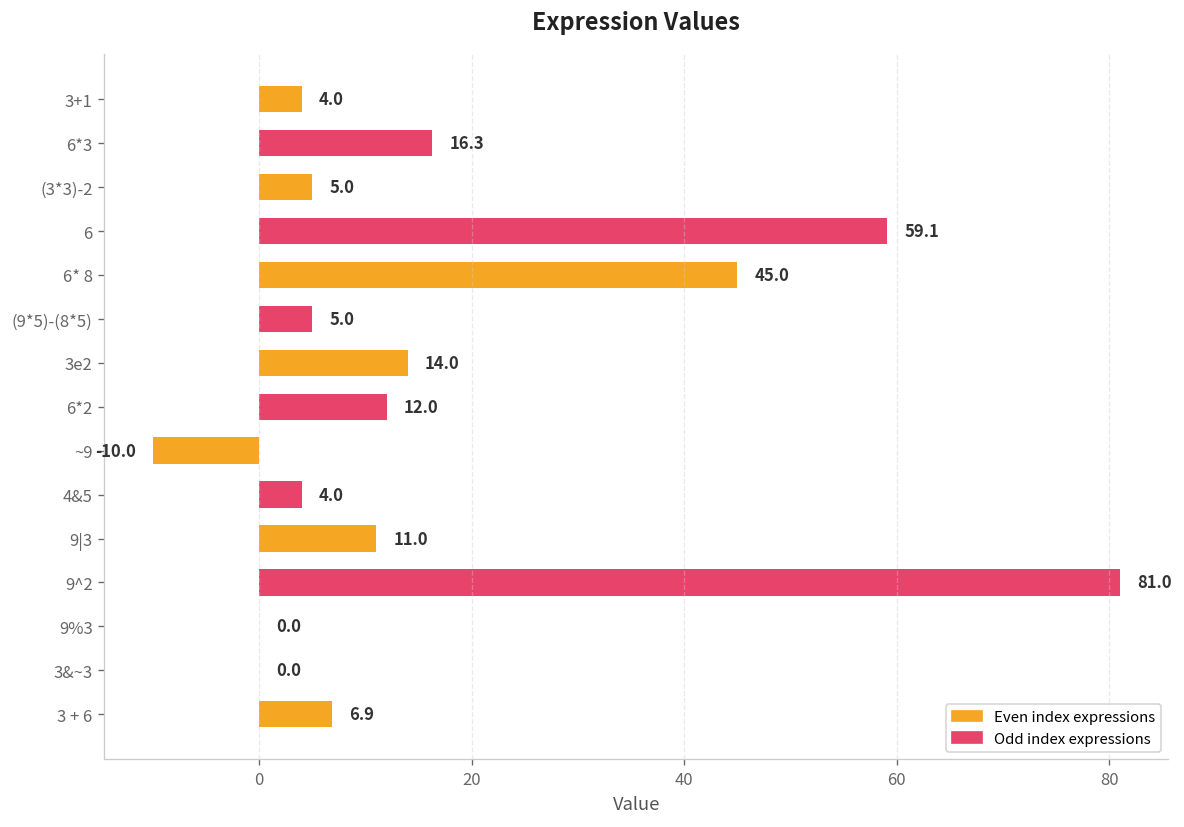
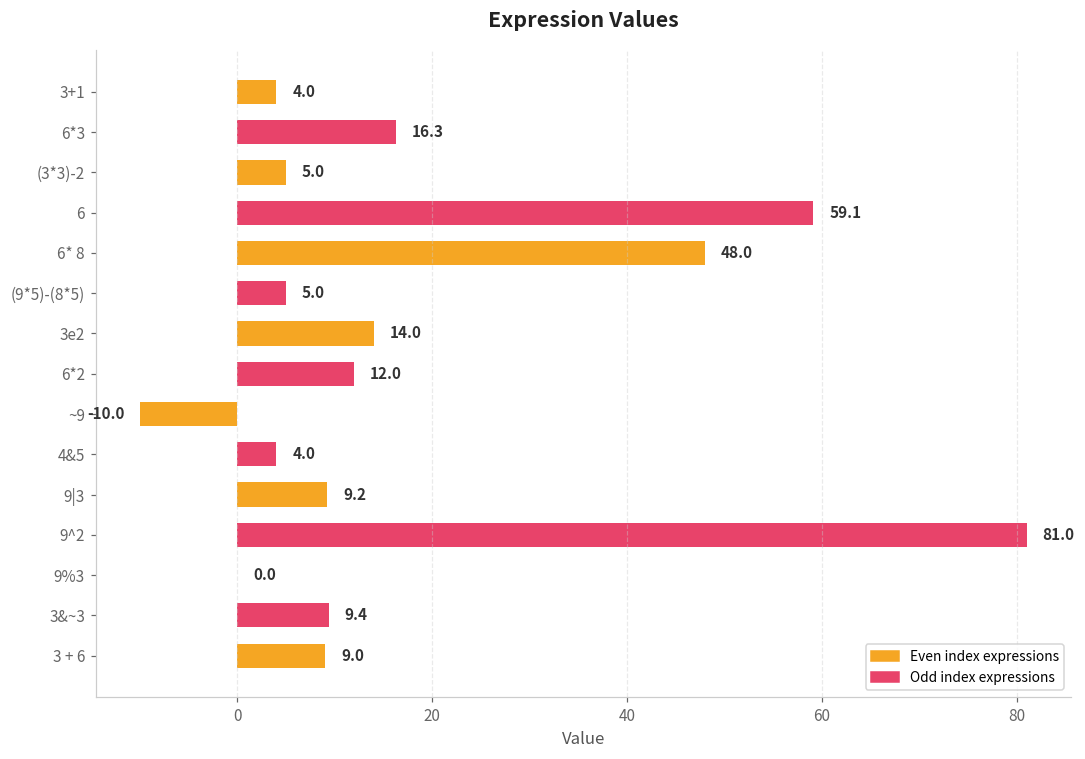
6* 8: 45.0 -> 48.0
9|3: 11.0 -> 9.2
3&~3: 0.0 -> 9.4
3 + 6: 6.9 -> 9.0
